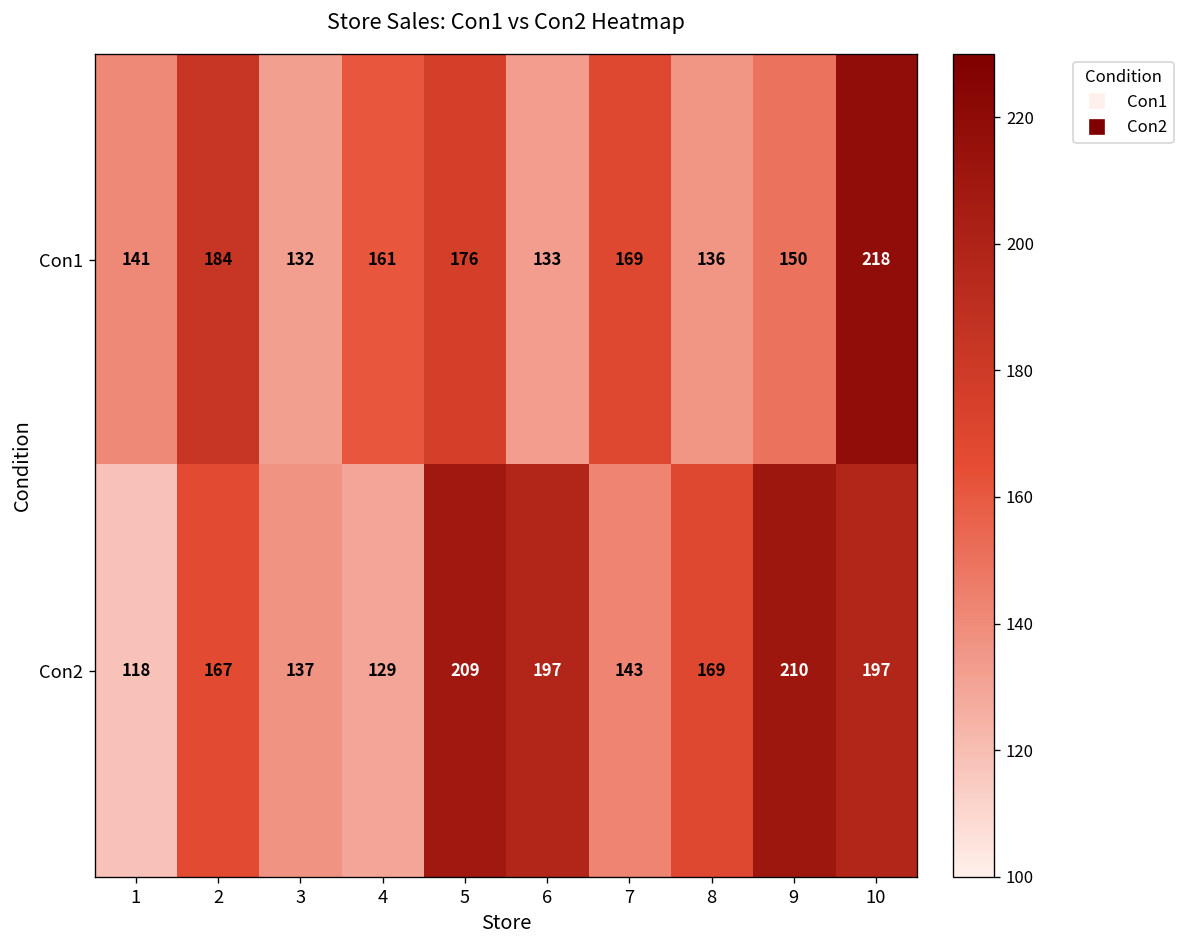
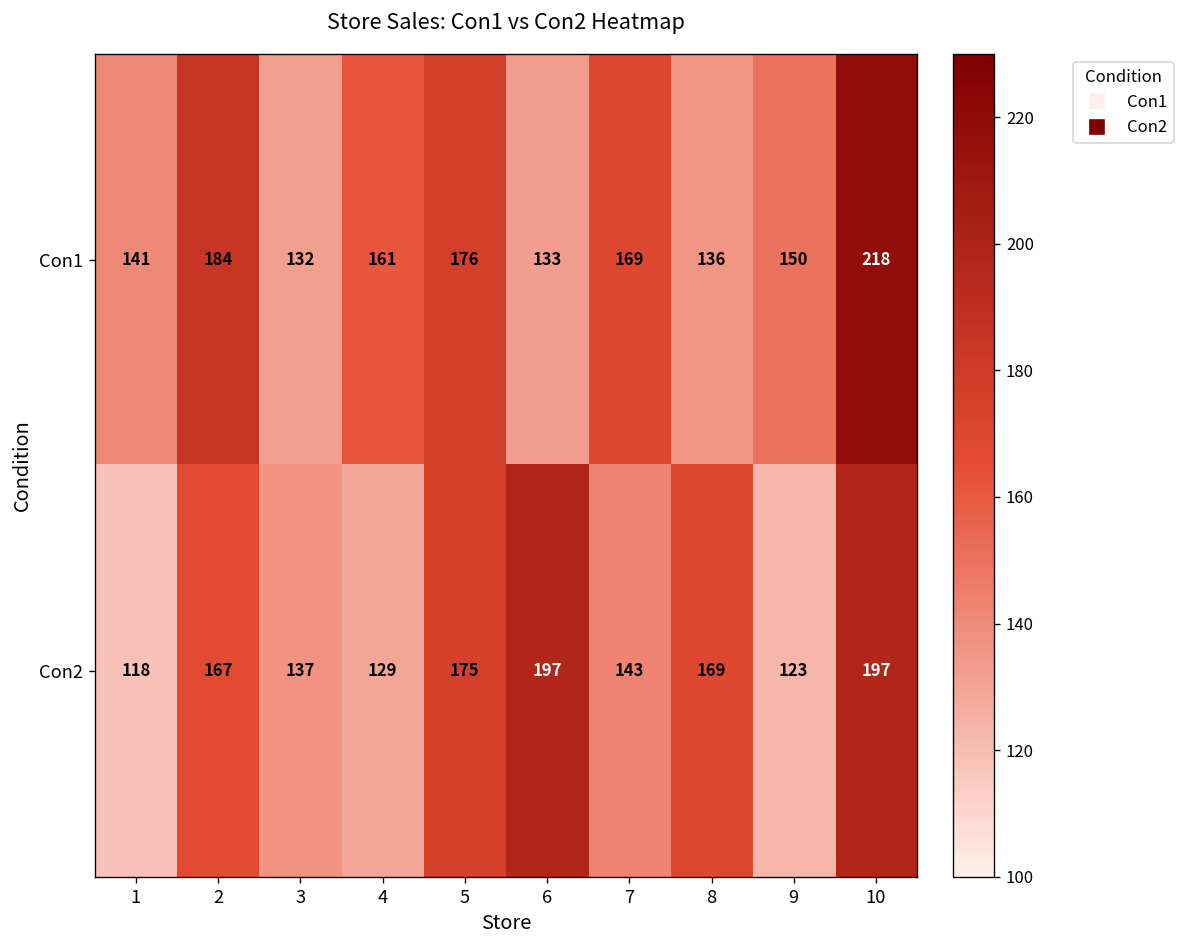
Con2, 5: 209 -> 175
Con2, 9: 210 -> 123
